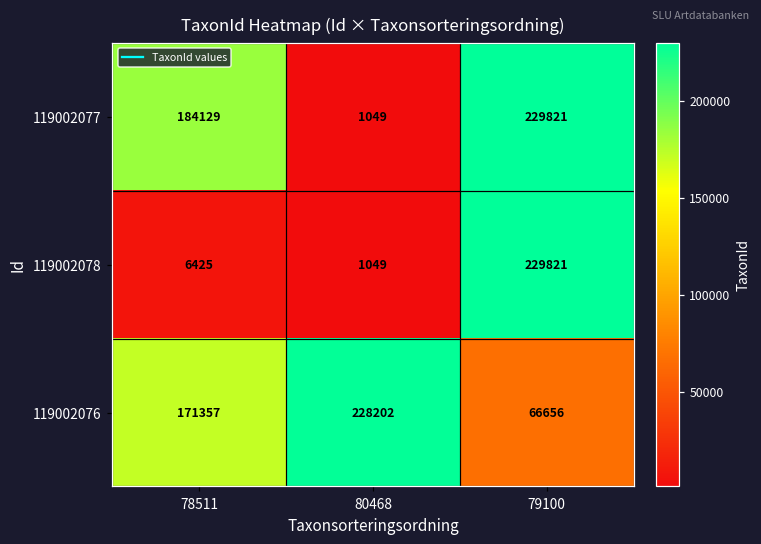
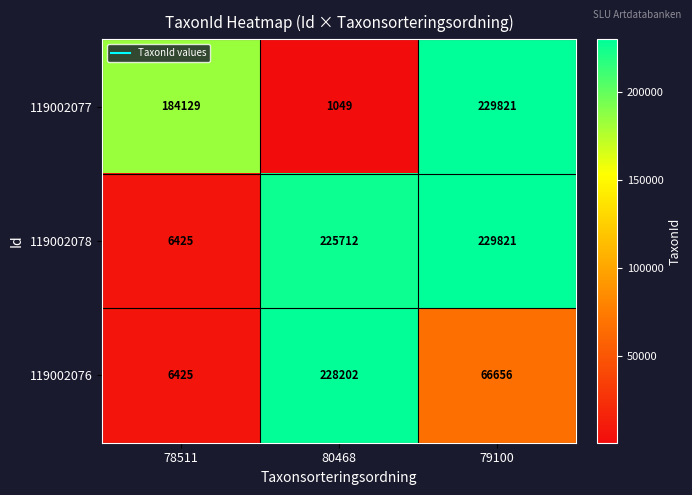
119002078, 80468: 1049 -> 225712
119002076, 78511: 171357 -> 6425
